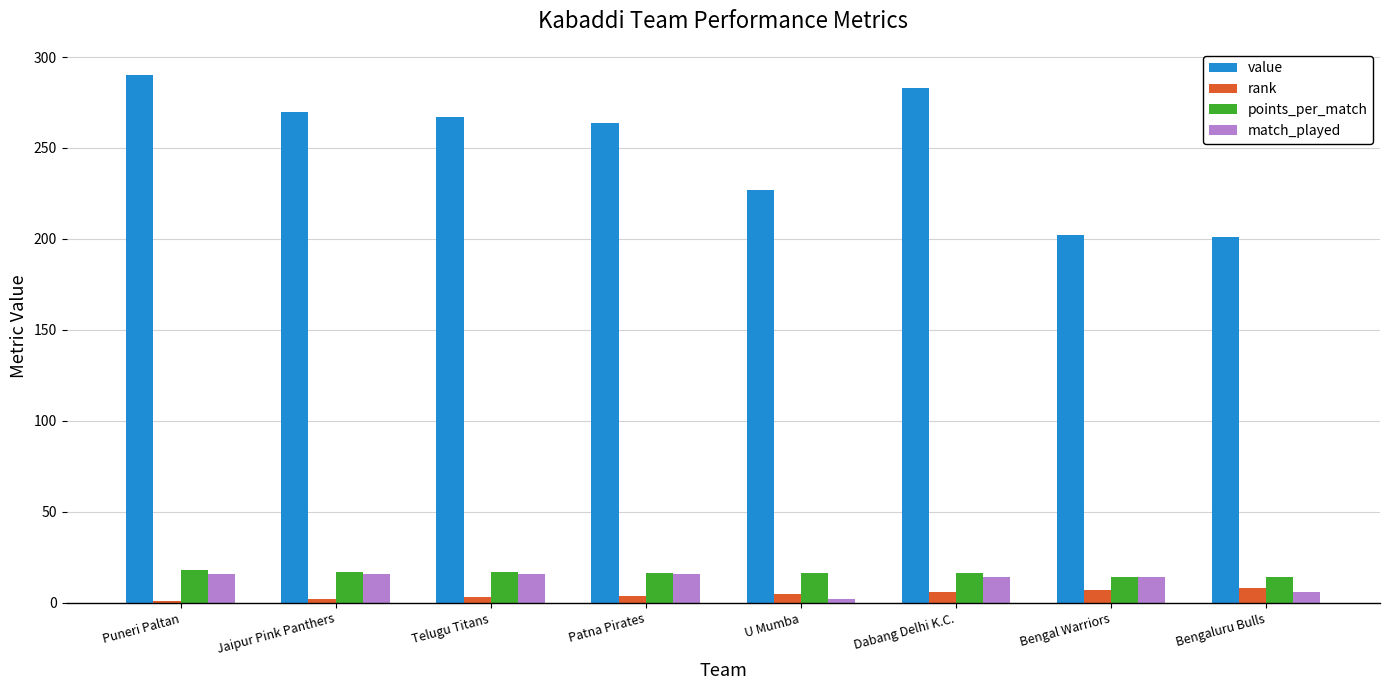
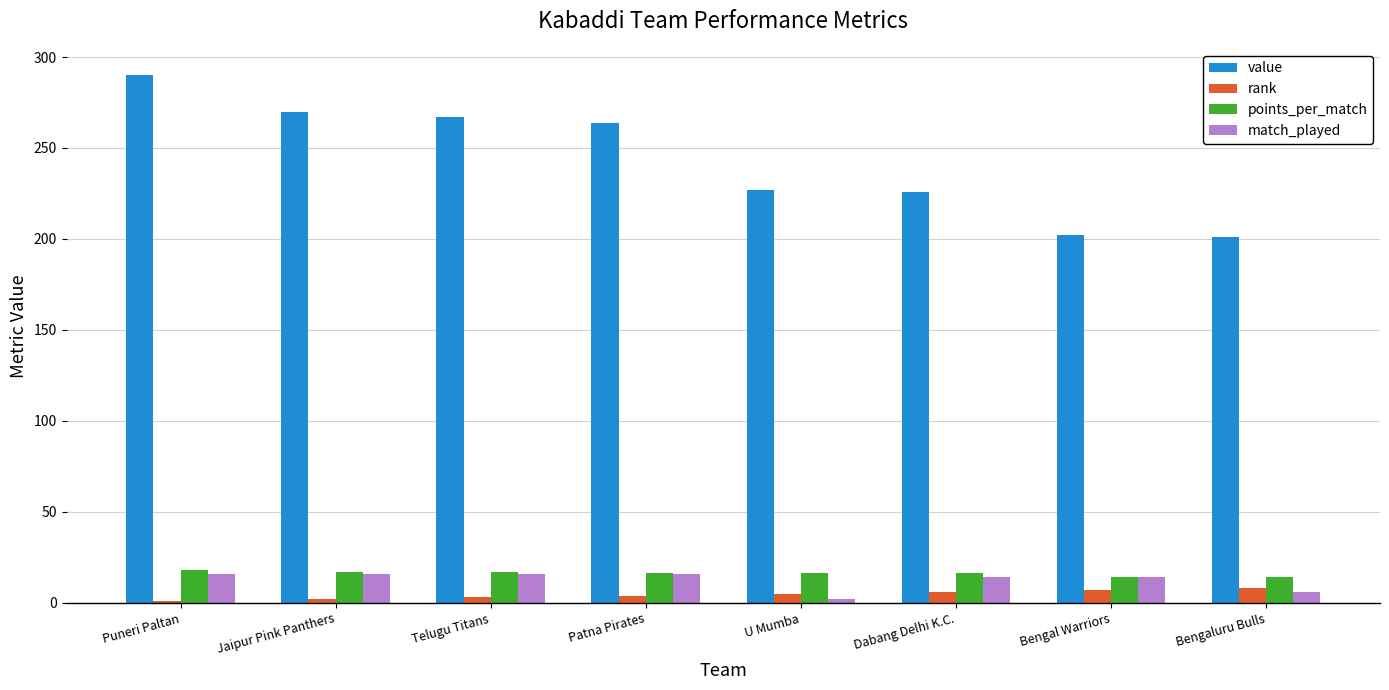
value, Dabang Delhi K.C.: 283 -> 226
